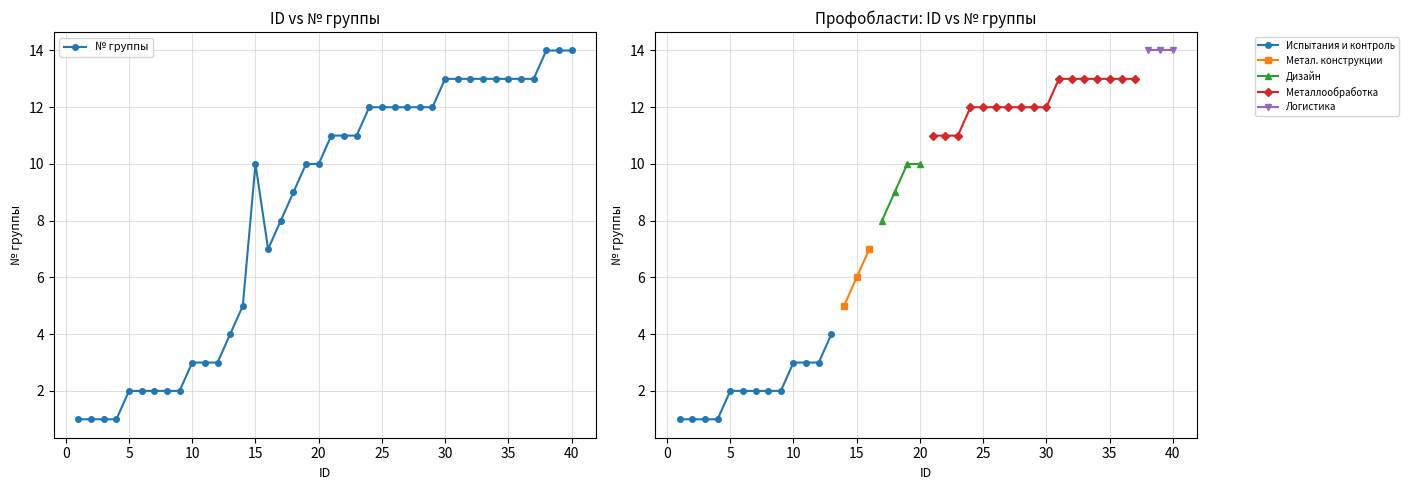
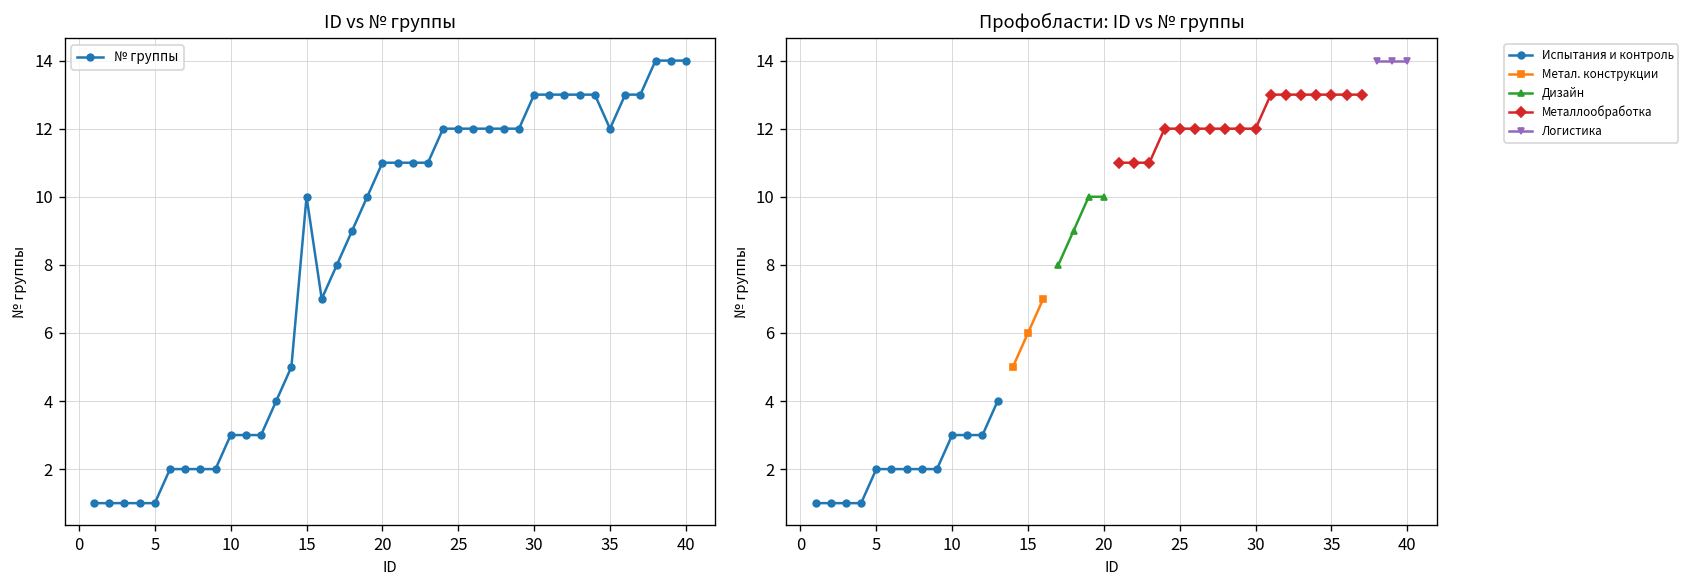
ID vs № группы, 5: 2 -> 1
ID vs № группы, 20: 10 -> 11
ID vs № группы, 35: 13 -> 12
